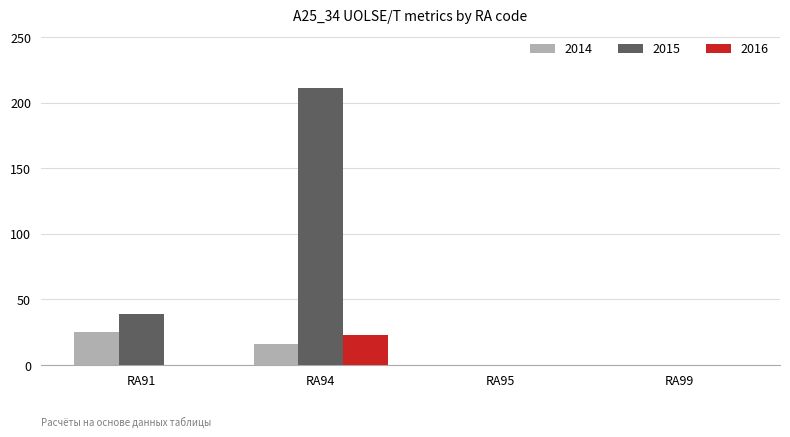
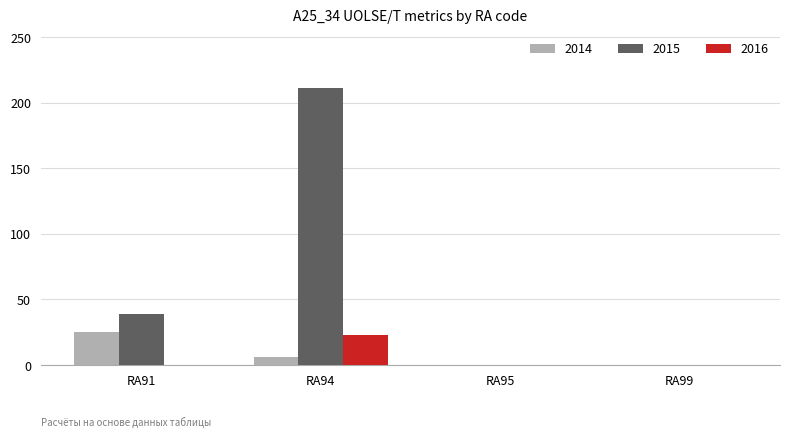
2014, RA94: 16 -> 6
